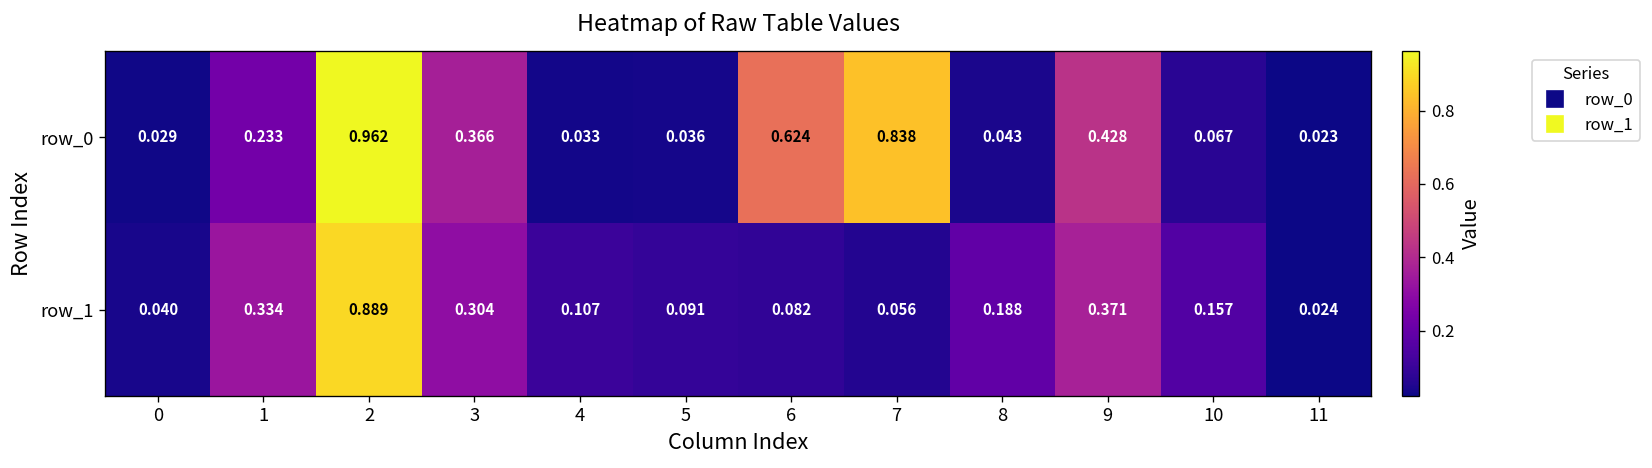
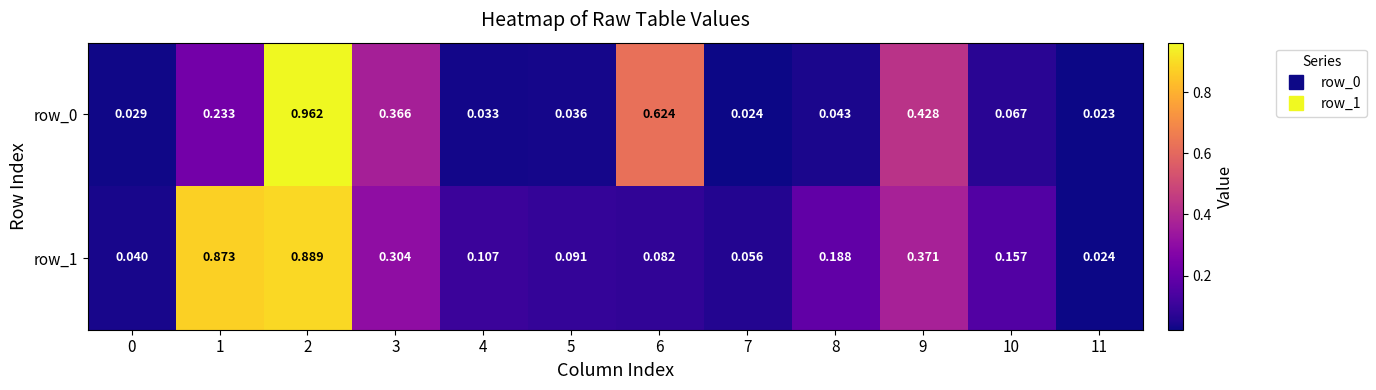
row_0, 7: 0.838 -> 0.024
row_1, 1: 0.334 -> 0.873
